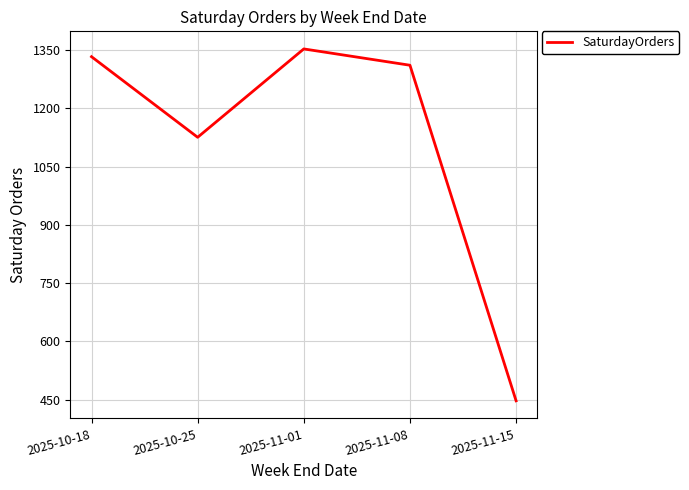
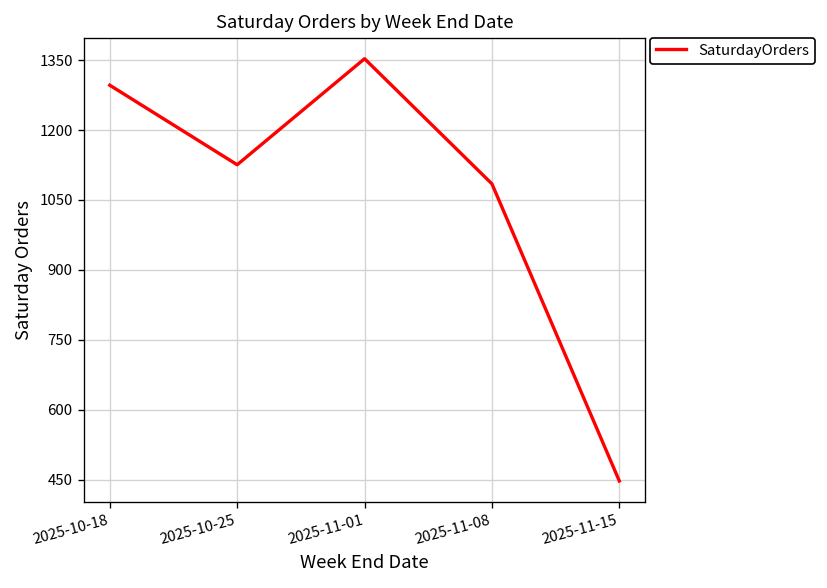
2025-10-18: 1330 -> 1300
2025-11-08: 1310 -> 1080
